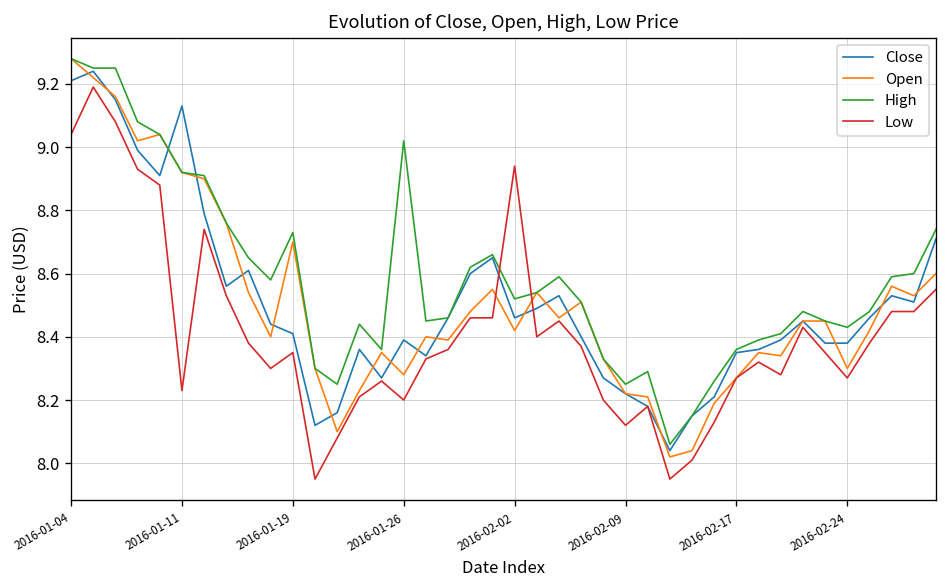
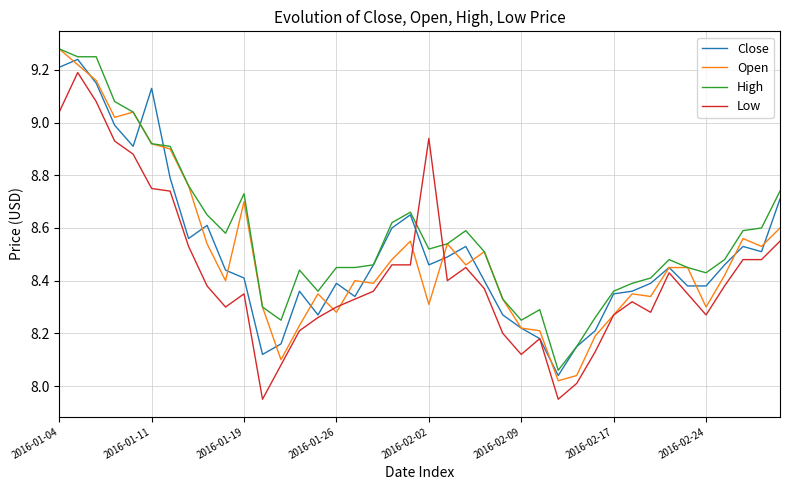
Low, 2016-01-11: 8.23 -> 8.75
High, 2016-01-26: 9.02 -> 8.45
Low, 2016-01-26: 8.2 -> 8.3
Open, 2016-02-02: 8.42 -> 8.31
